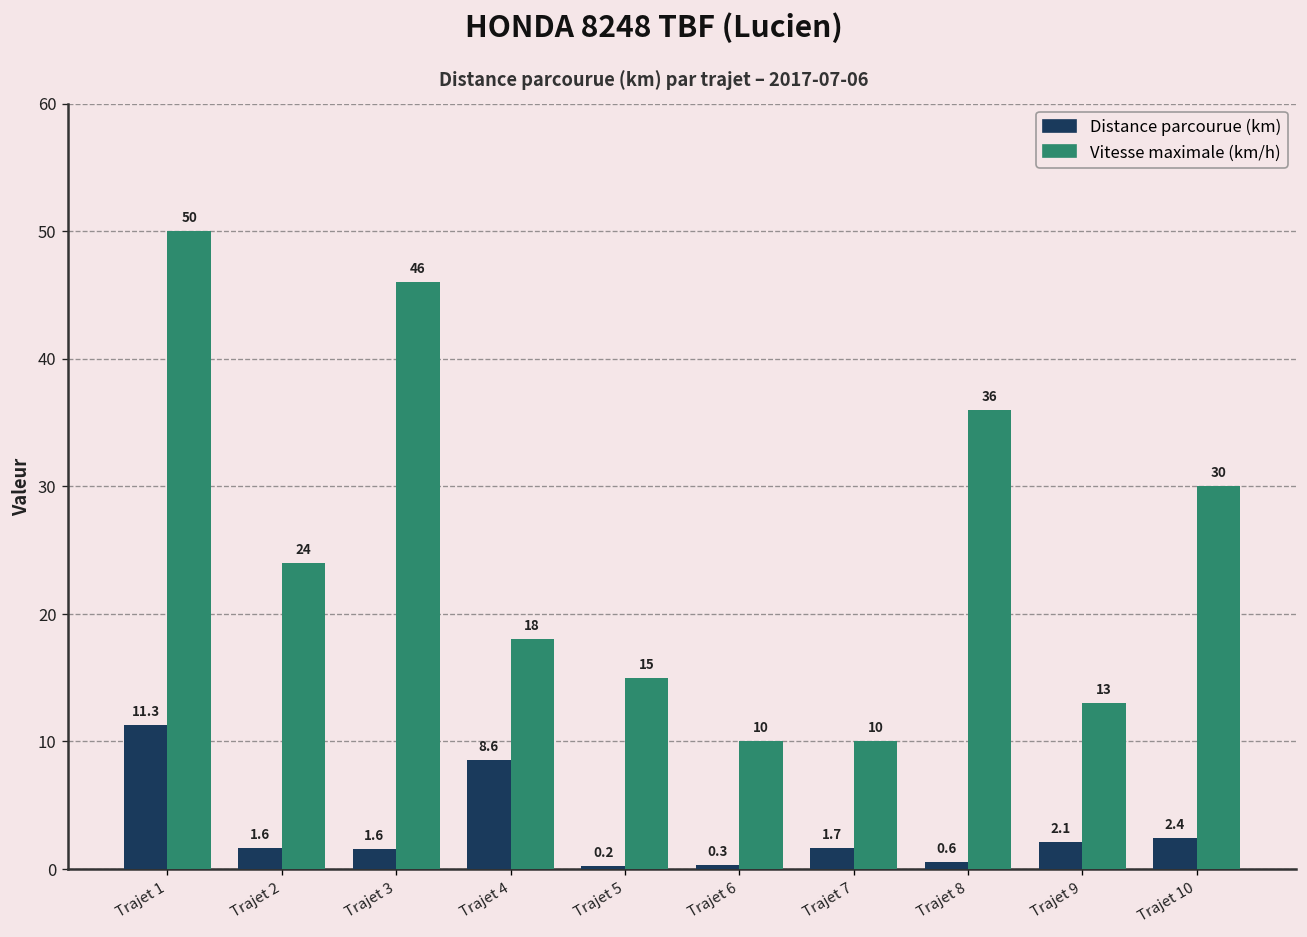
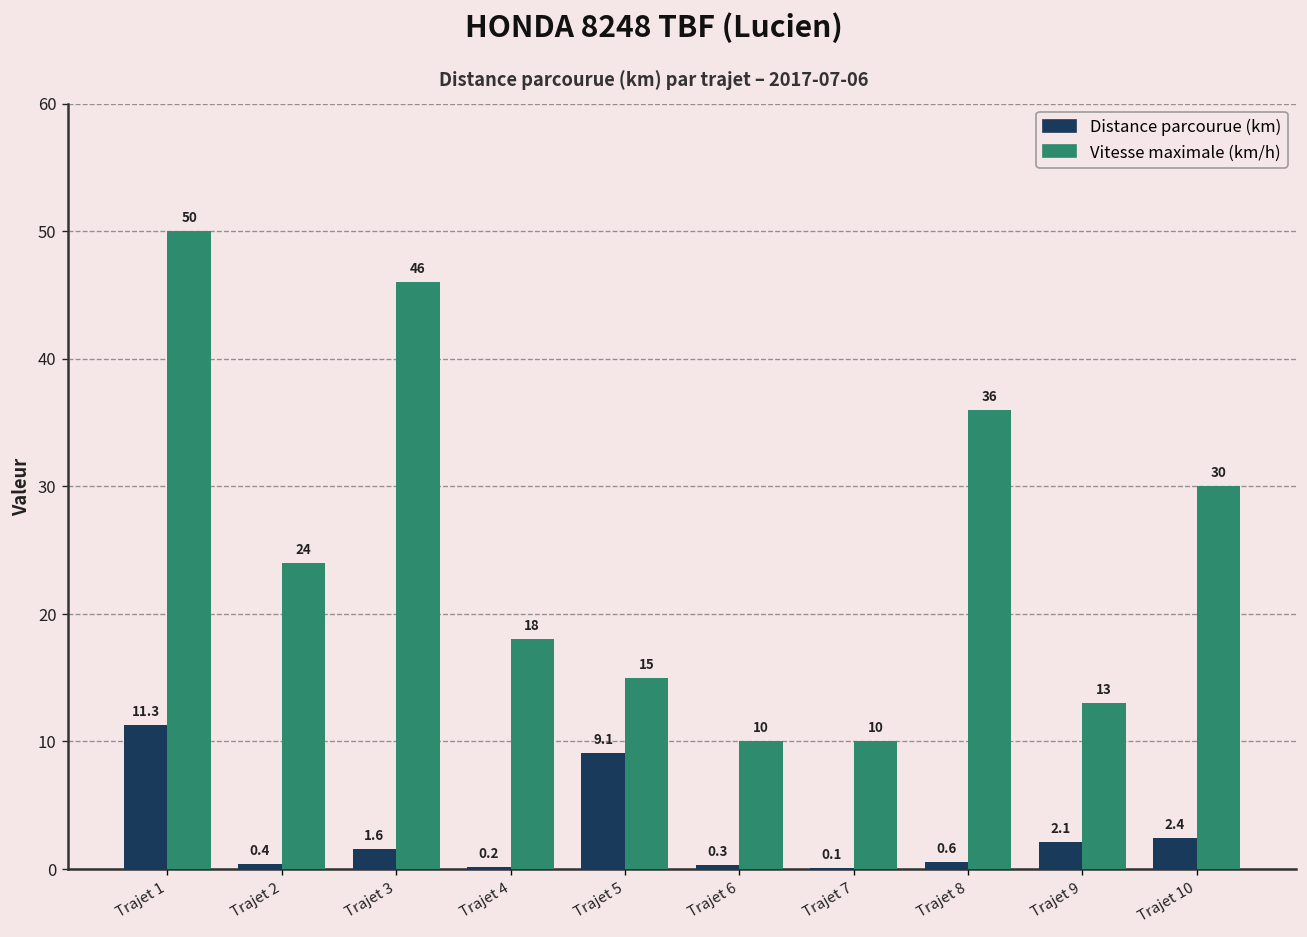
Distance parcourue (km), Trajet 2: 1.6 -> 0.4
Distance parcourue (km), Trajet 4: 8.6 -> 0.2
Distance parcourue (km), Trajet 5: 0.2 -> 9.1
Distance parcourue (km), Trajet 7: 1.7 -> 0.1
